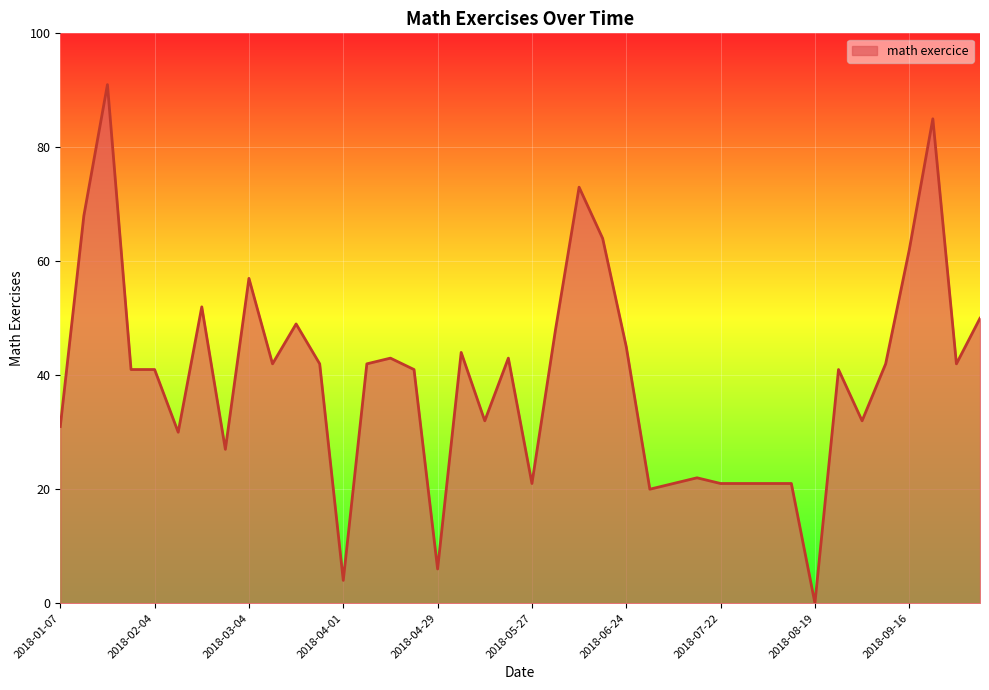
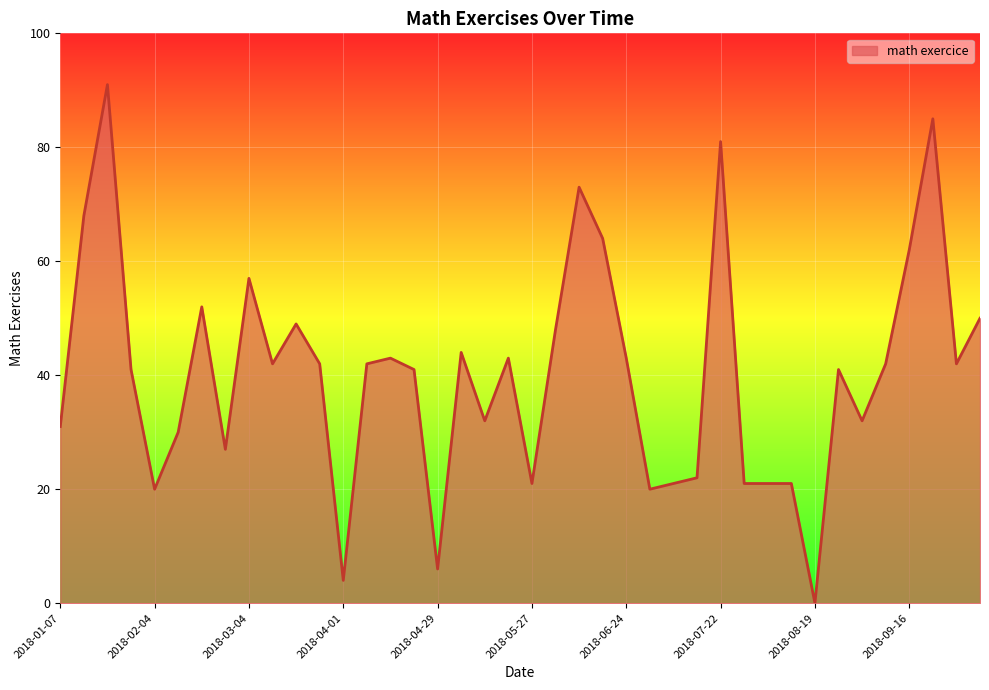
2018-02-04: 41 -> 20
2018-06-24: 45 -> 43
2018-07-22: 21 -> 81
